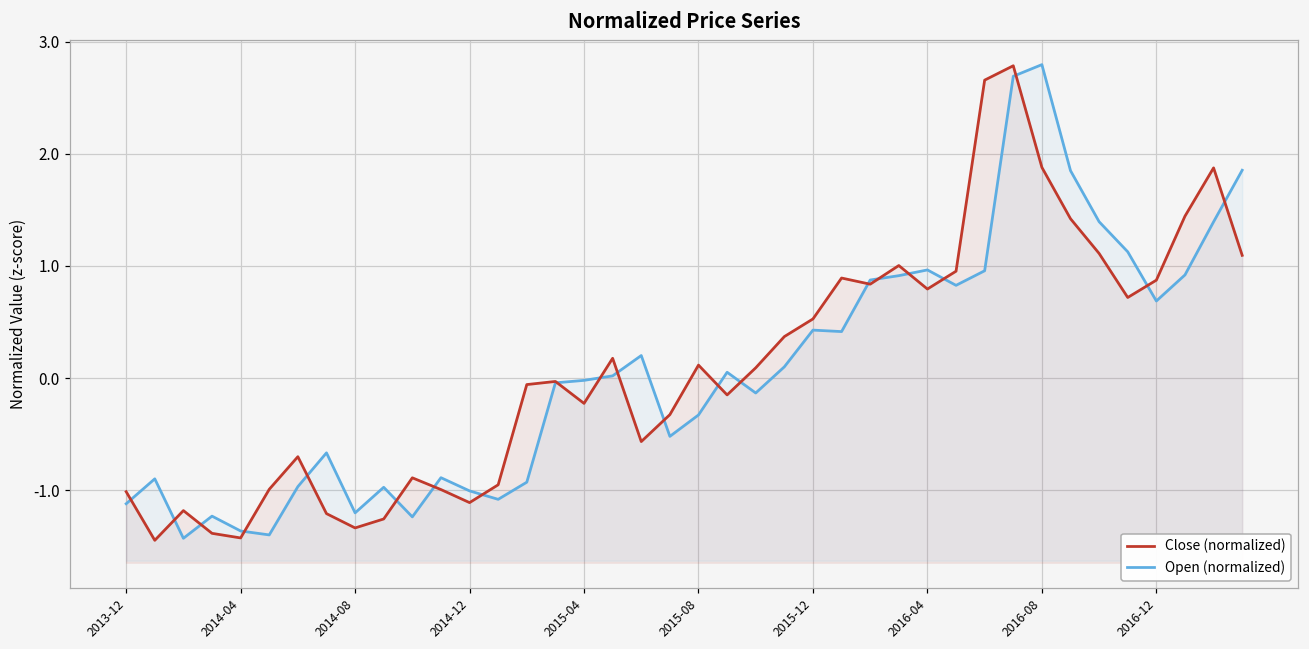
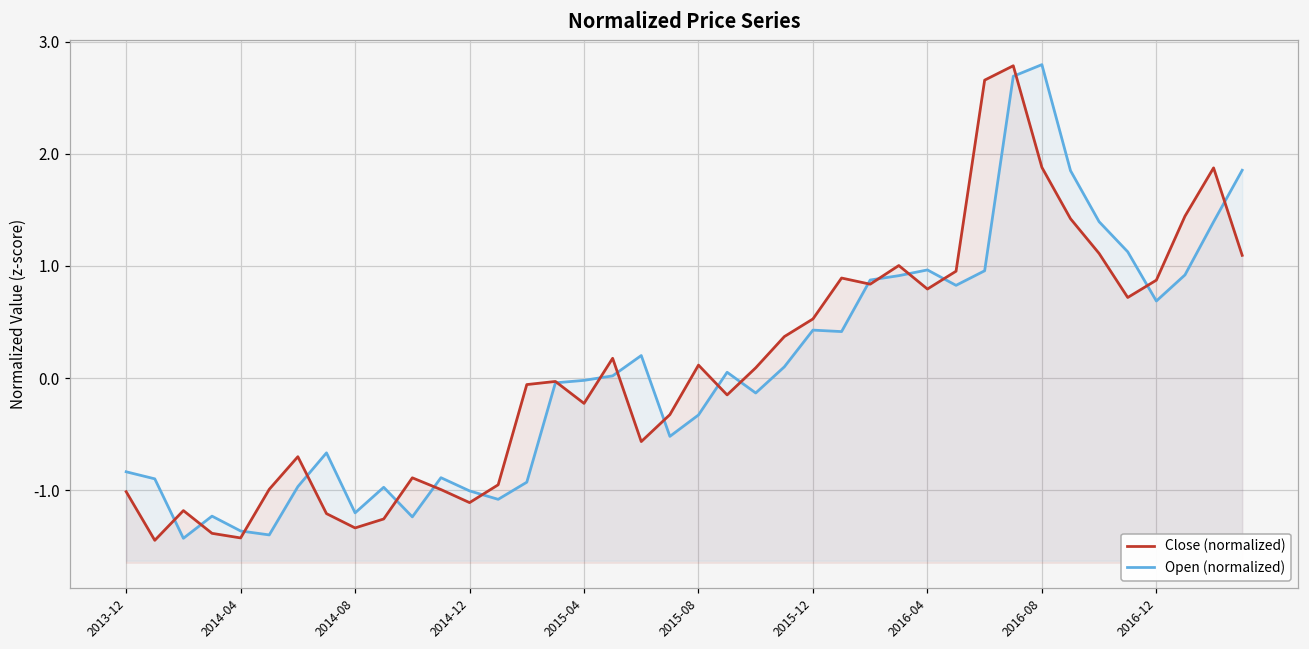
Open (normalized), 2013-12: -1.12 -> -0.84
